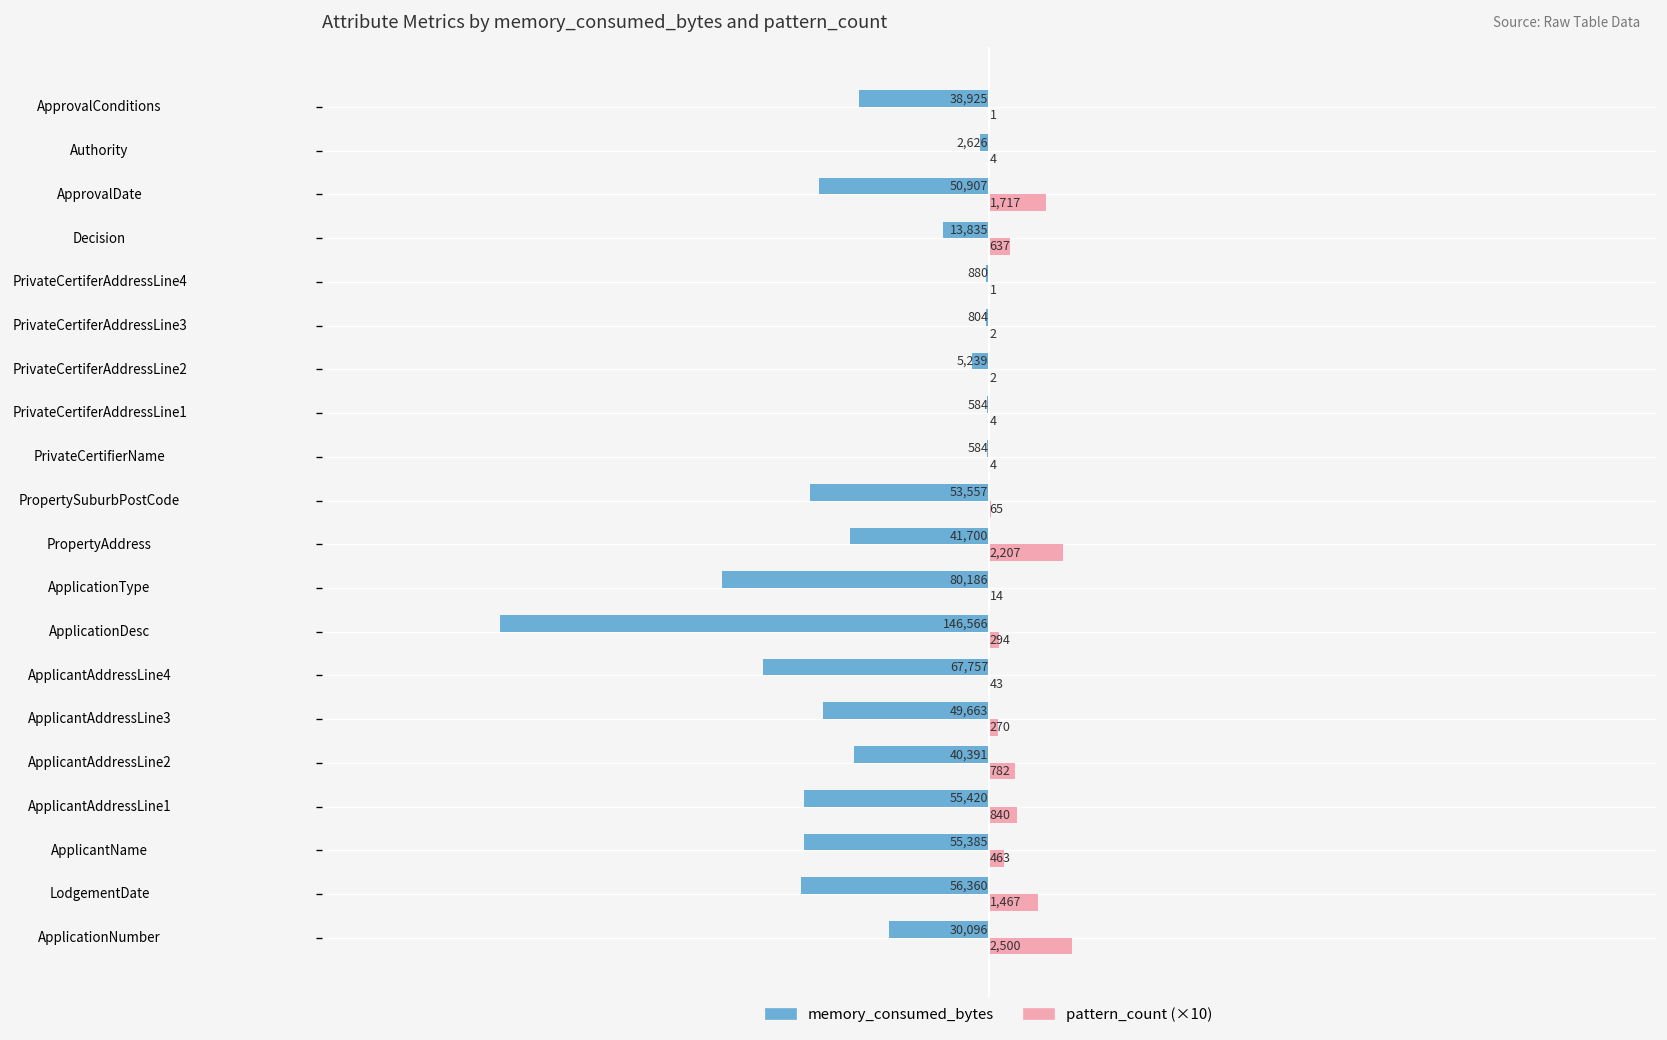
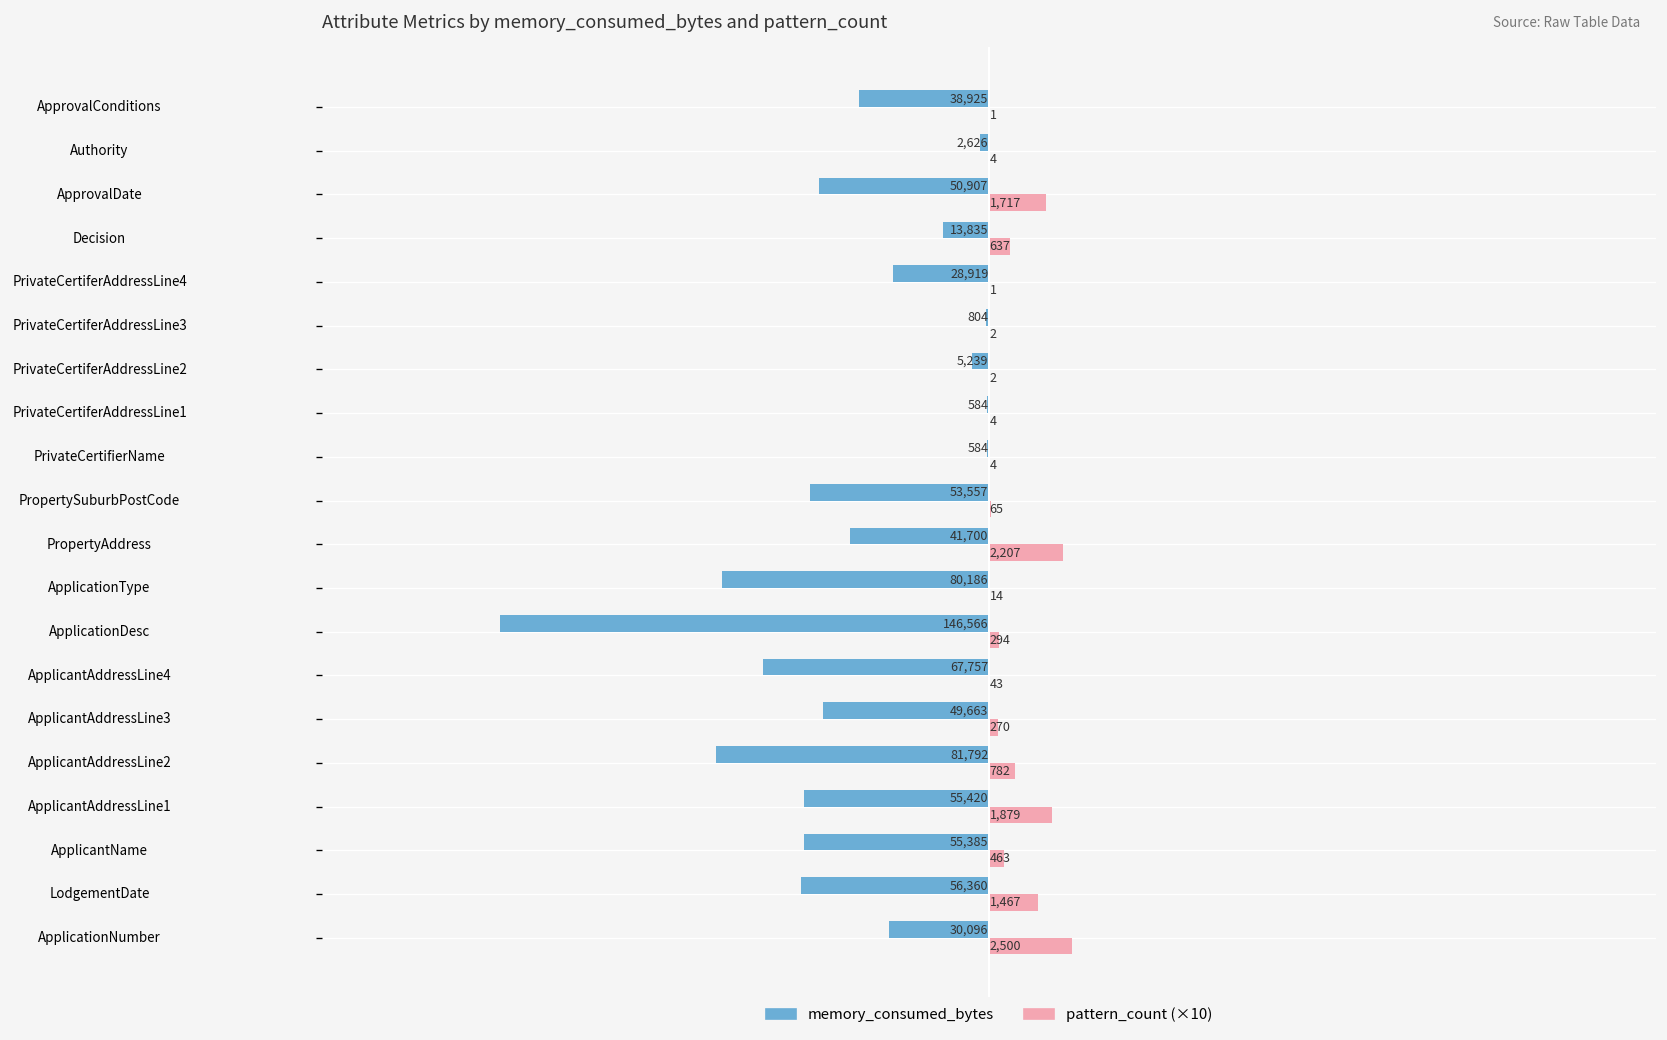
memory_consumed_bytes, PrivateCertiferAddressLine4: 880 -> 28,919
memory_consumed_bytes, ApplicantAddressLine2: 40,391 -> 81,792
pattern_count (×10), ApplicantAddressLine1: 840 -> 1,879
